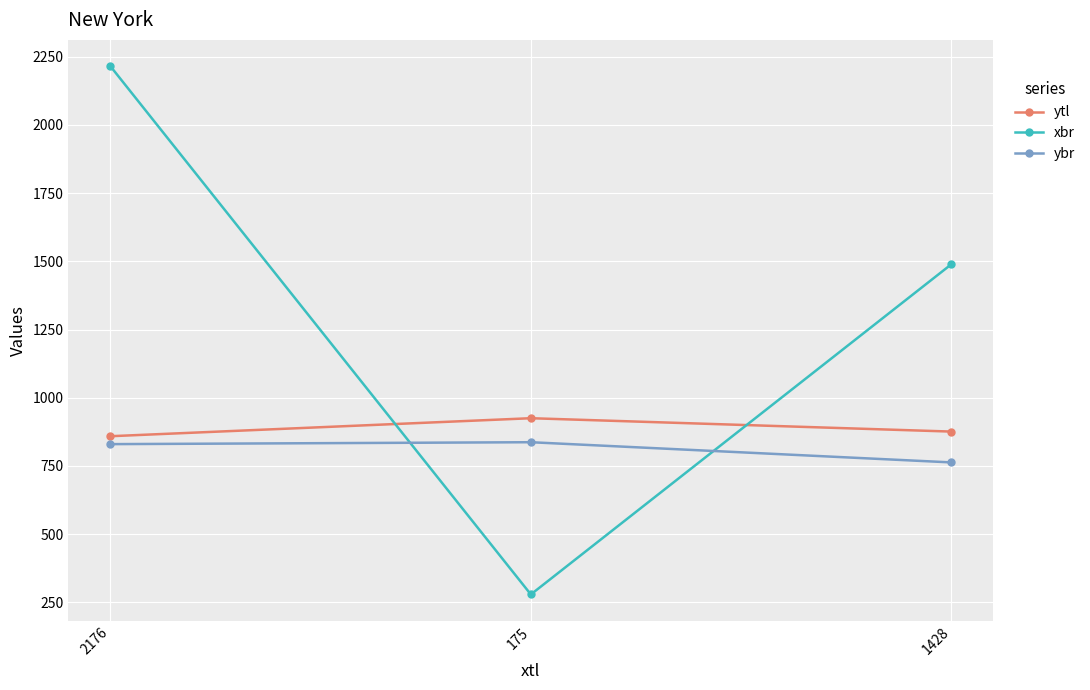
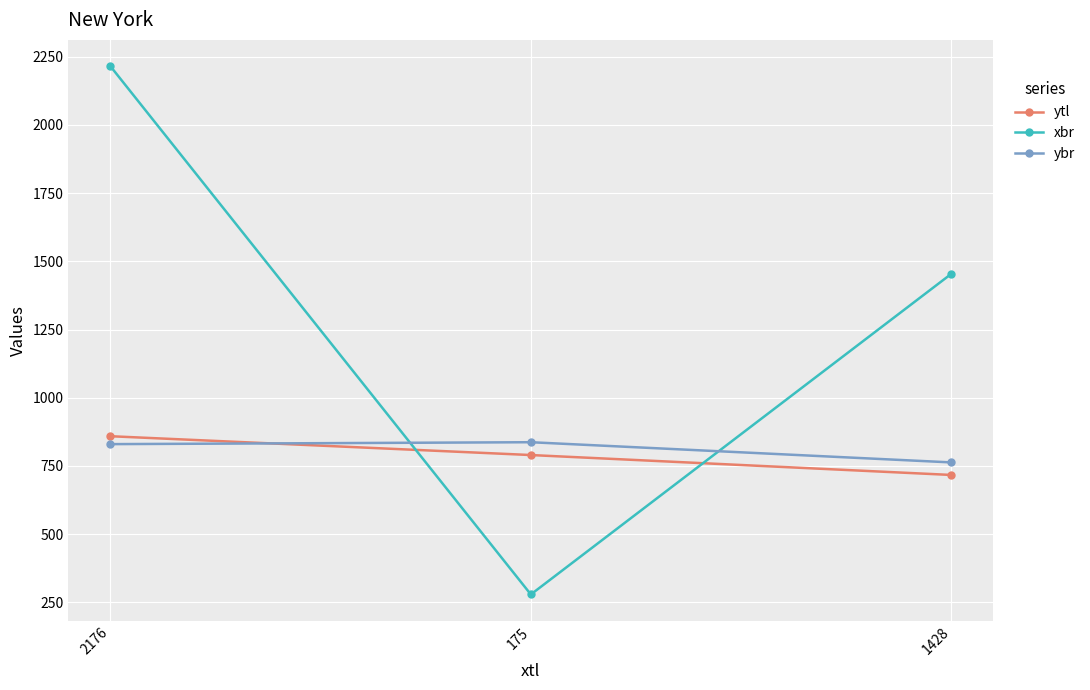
ytl, 175: 930 -> 790
ytl, 1428: 880 -> 720
xbr, 1428: 1490 -> 1450
